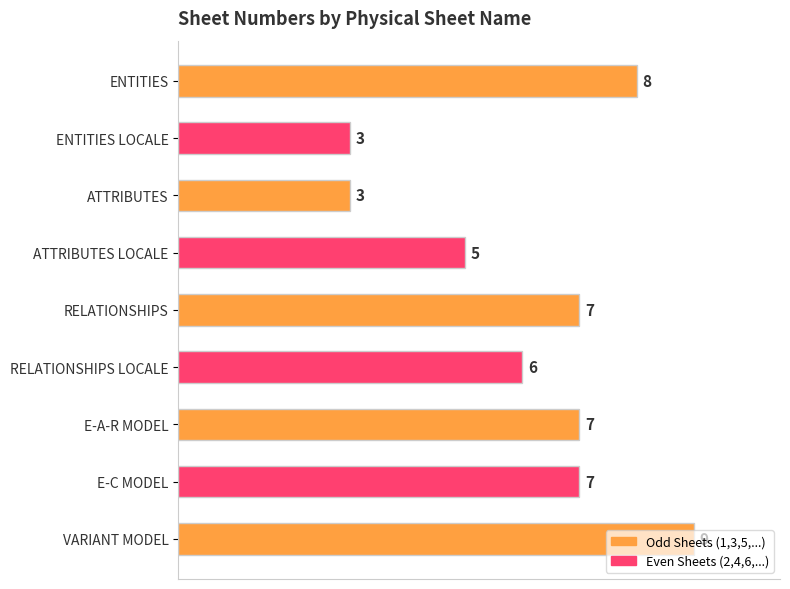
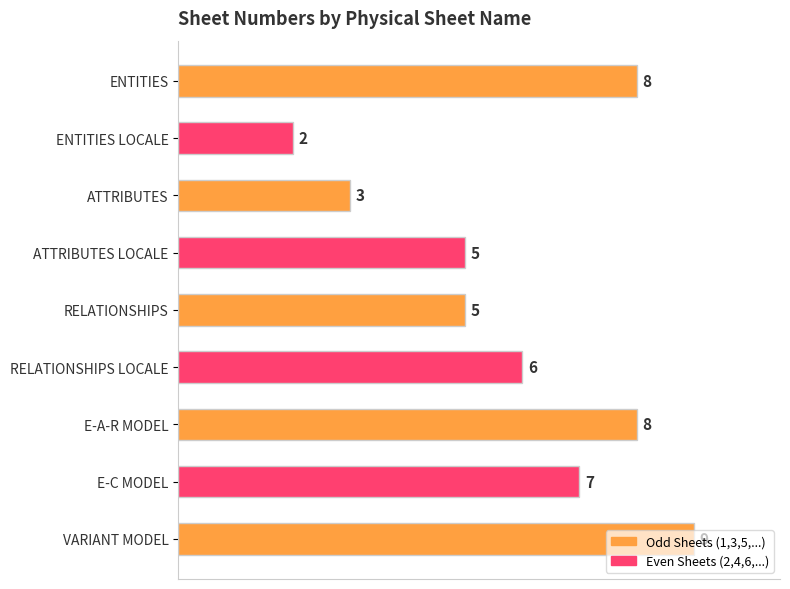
ENTITIES LOCALE: 3 -> 2
RELATIONSHIPS: 7 -> 5
E-A-R MODEL: 7 -> 8
